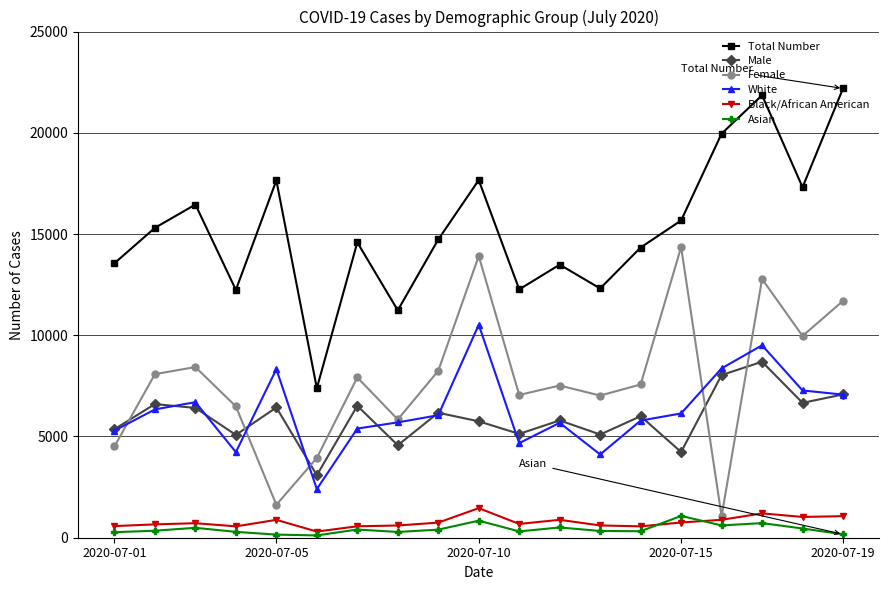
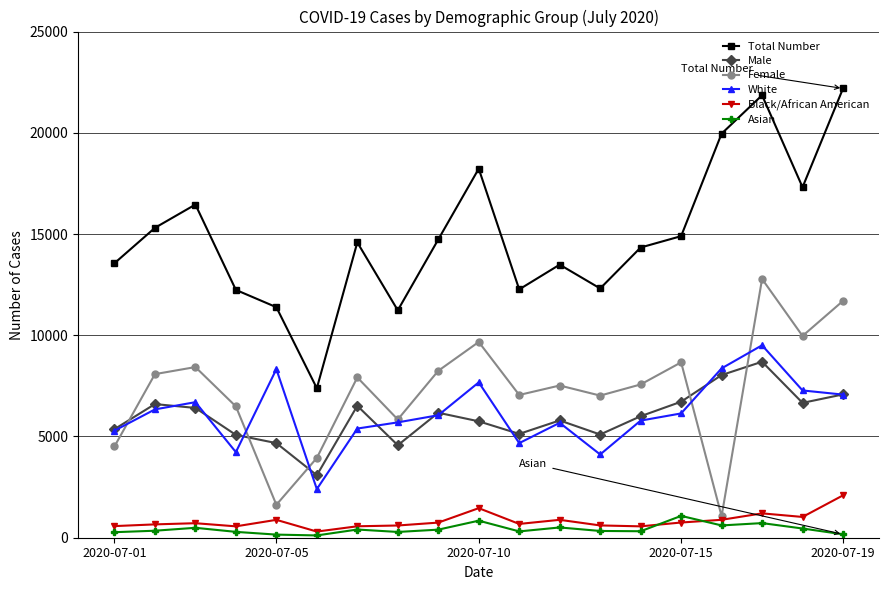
Total Number, 2020-07-05: 17600 -> 11400
Male, 2020-07-05: 6400 -> 4700
Total Number, 2020-07-10: 17700 -> 18200
Female, 2020-07-10: 13900 -> 9700
White, 2020-07-10: 10500 -> 7700
Total Number, 2020-07-15: 15700 -> 14900
Male, 2020-07-15: 4200 -> 6700
Female, 2020-07-15: 14400 -> 8700
Black/African American, 2020-07-19: 1100 -> 2100
